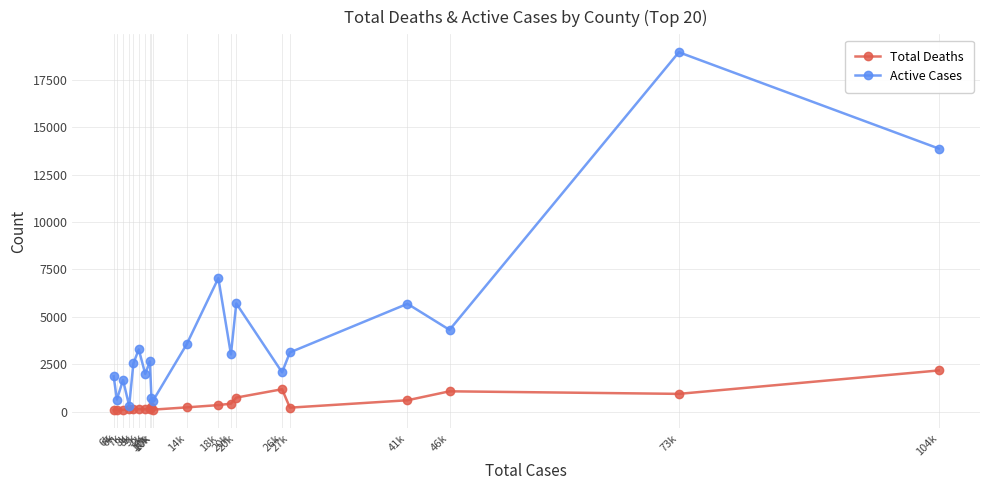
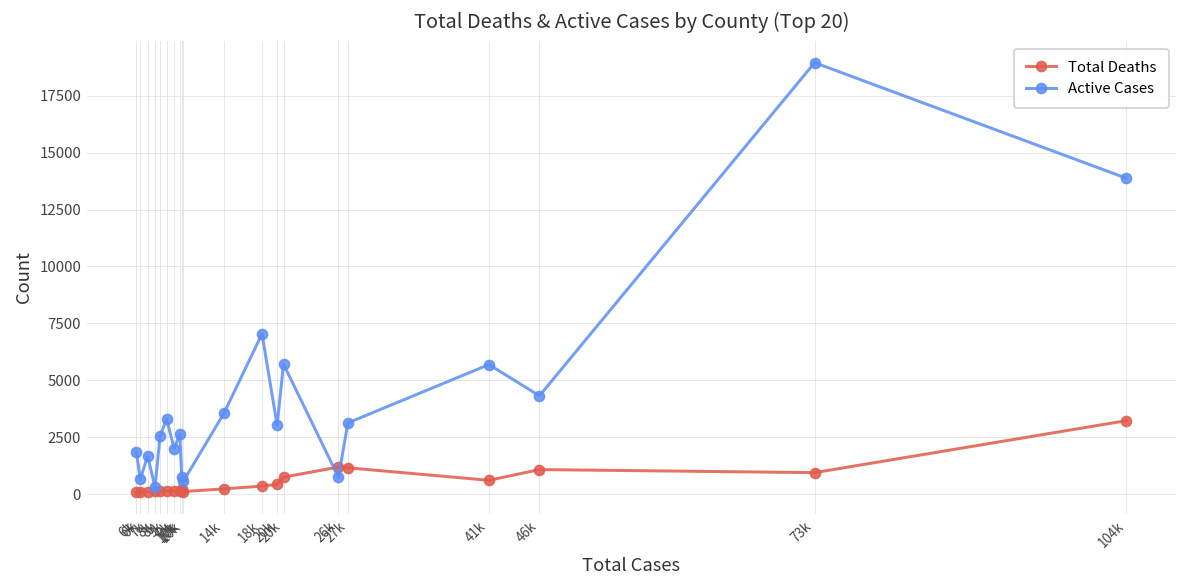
Active Cases, 26k: 2100 -> 700
Total Deaths, 27k: 200 -> 1200
Total Deaths, 104k: 2200 -> 3200
